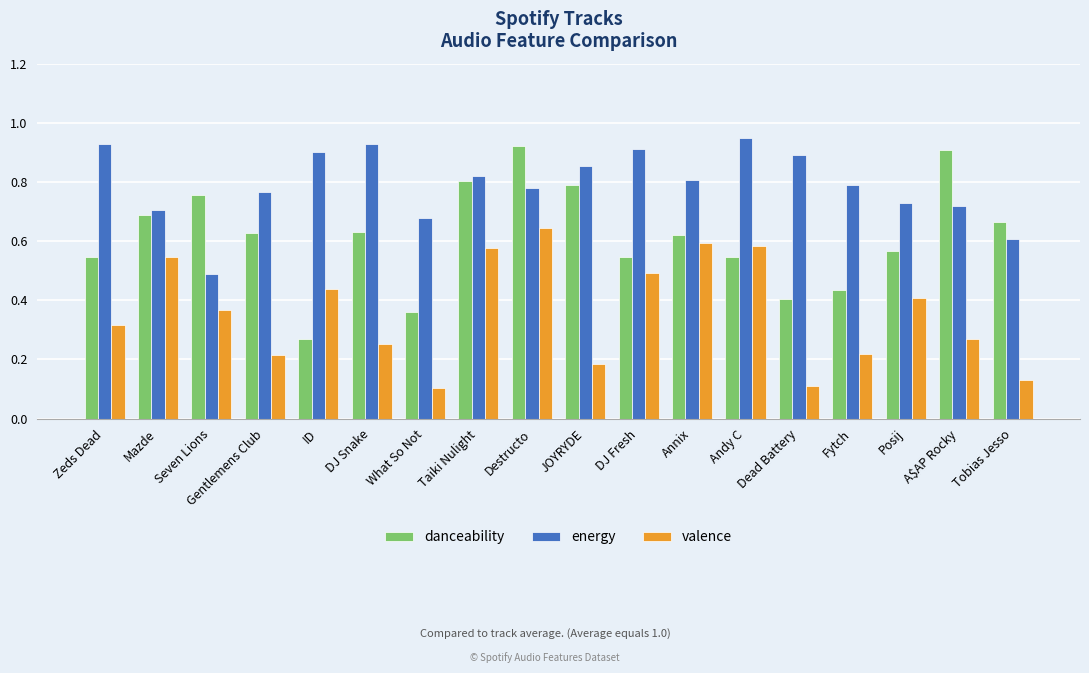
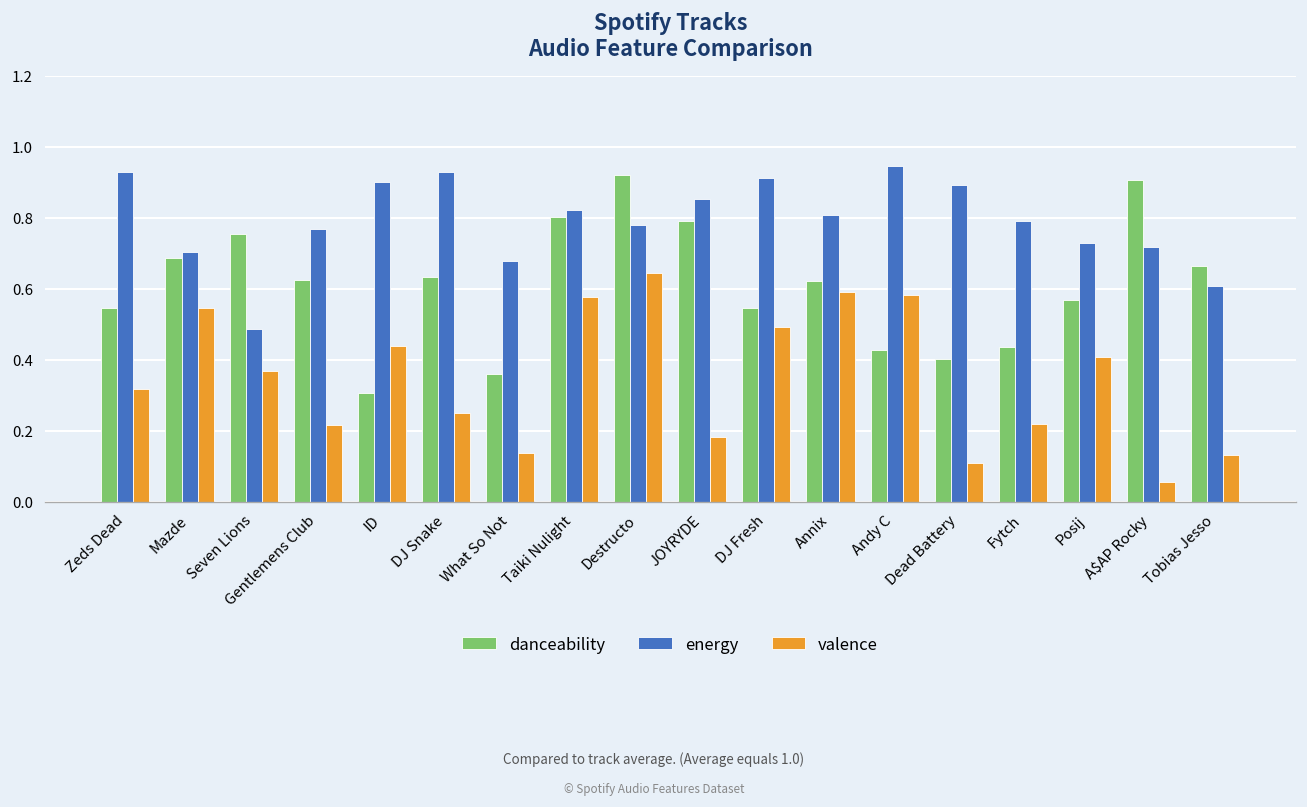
danceability, ID: 0.27 -> 0.31
valence, What So Not: 0.11 -> 0.14
danceability, Andy C: 0.55 -> 0.43
valence, A$AP Rocky: 0.27 -> 0.06
